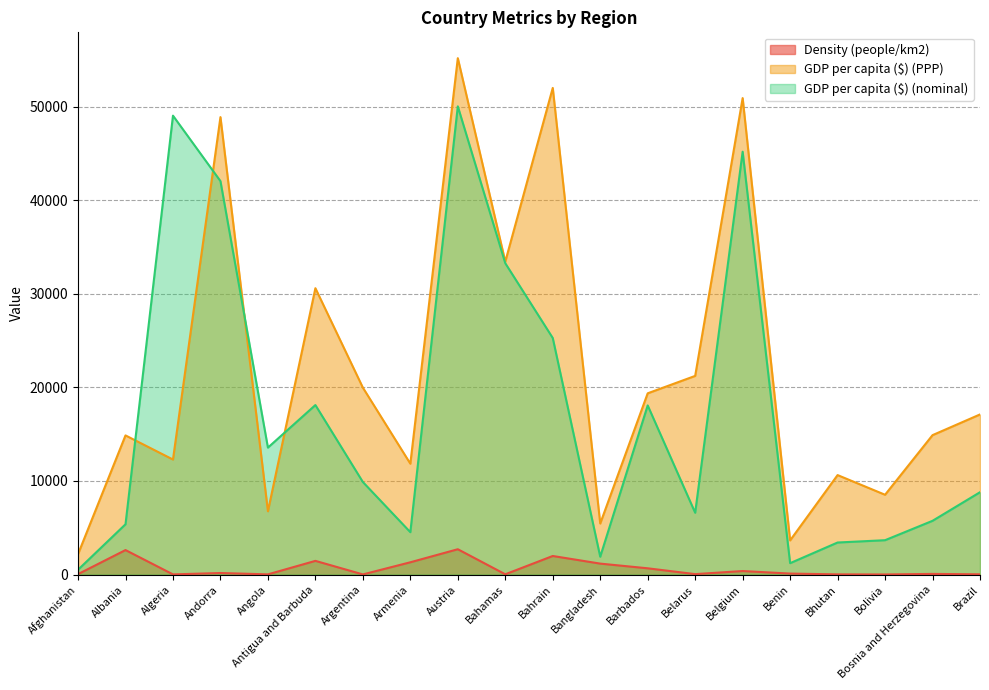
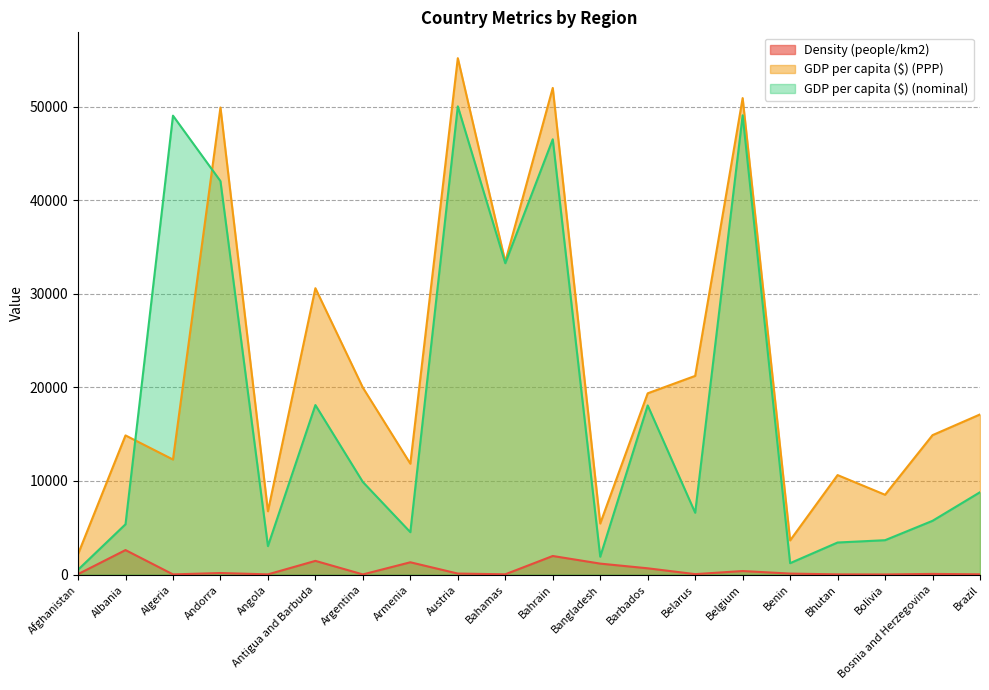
GDP per capita ($) (PPP), Andorra: 49000 -> 50000
GDP per capita ($) (nominal), Angola: 14000 -> 3000
Density (people/km2), Austria: 3000 -> 0
GDP per capita ($) (nominal), Bahrain: 25000 -> 47000
GDP per capita ($) (nominal), Belgium: 45000 -> 49000
